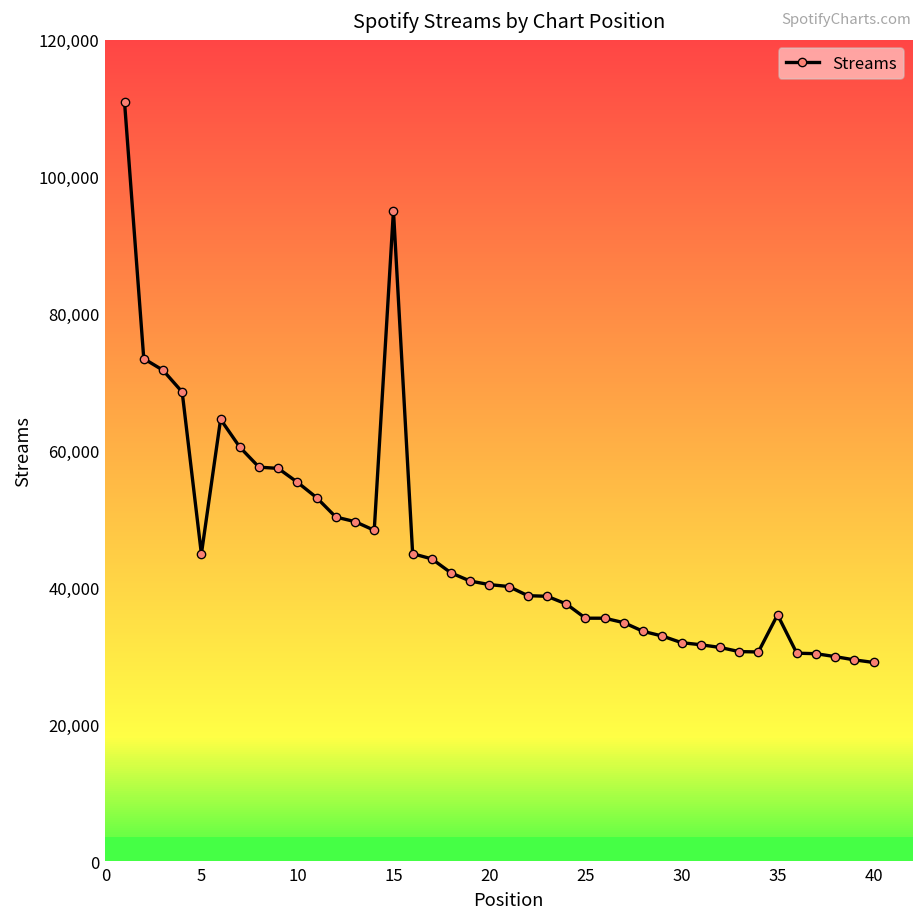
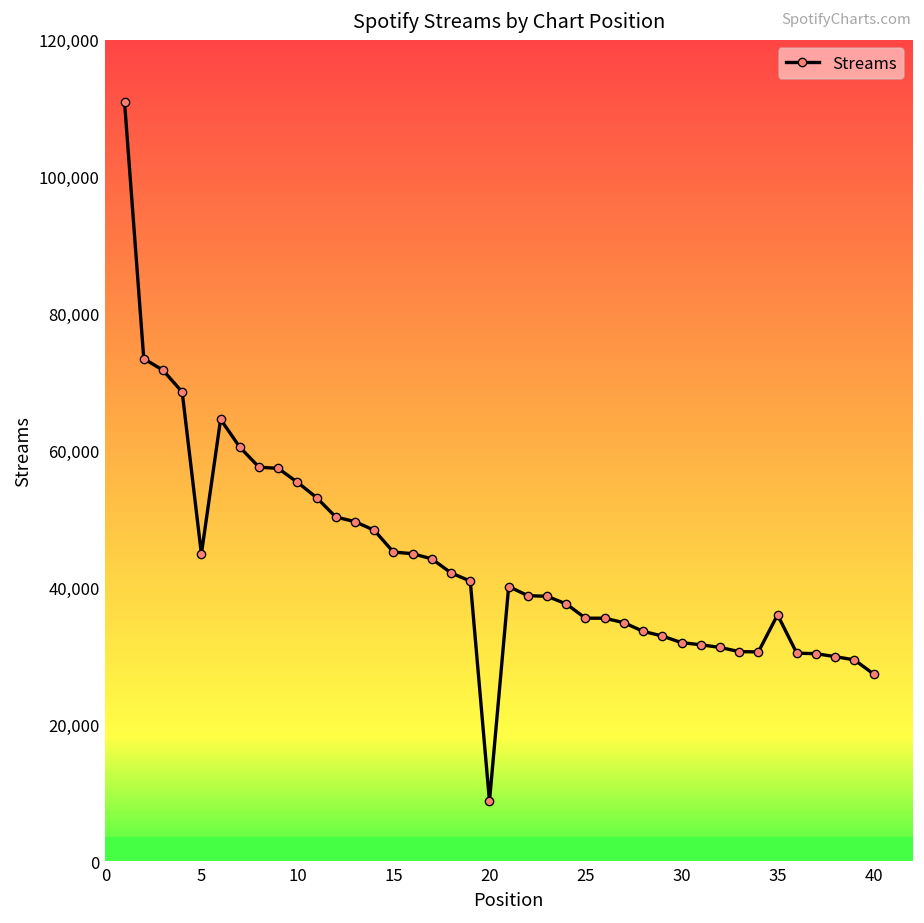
Streams, 15: 95,000 -> 45,000
Streams, 20: 40,000 -> 9,000
Streams, 40: 29,000 -> 27,000
